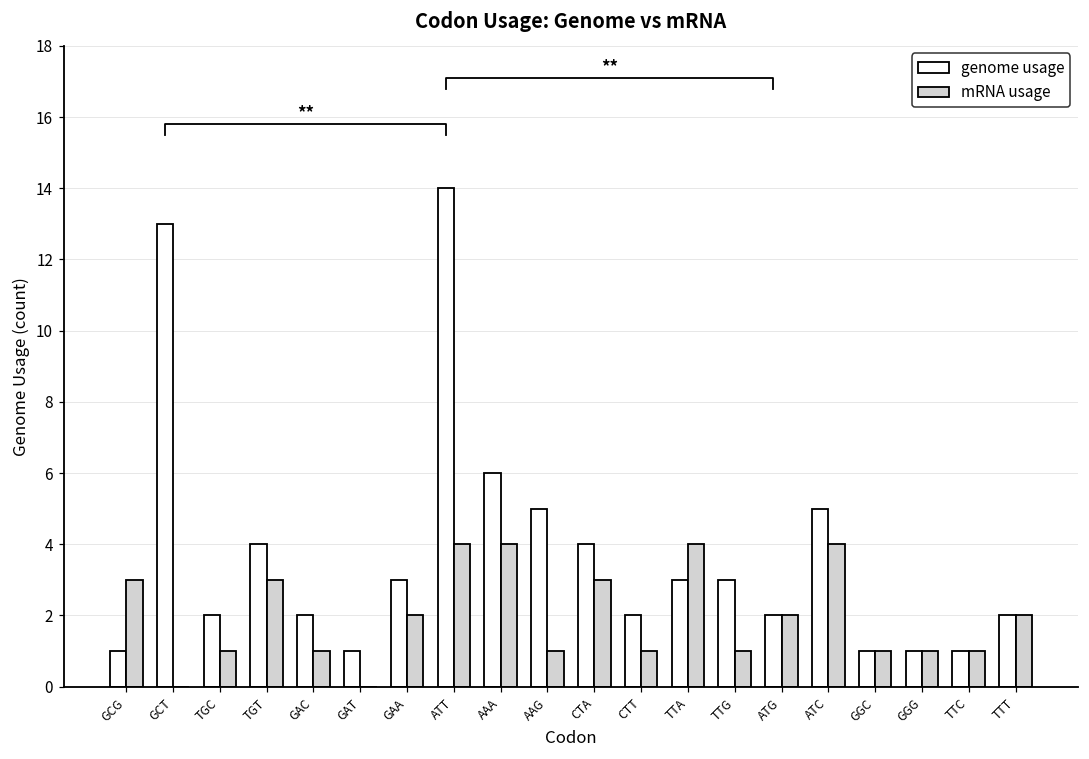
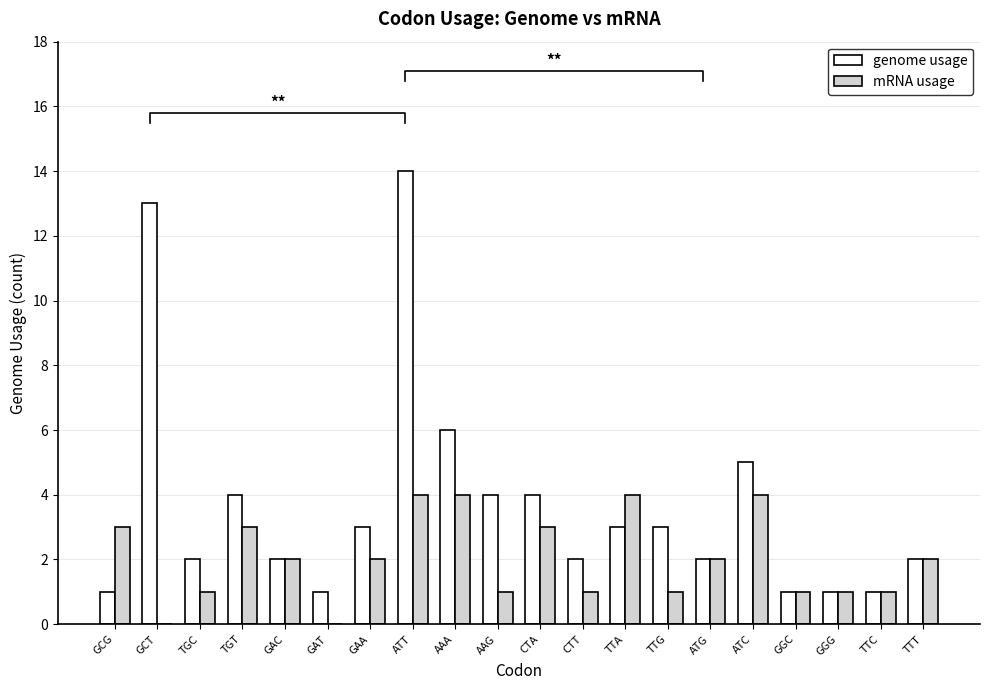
mRNA usage, GAC: 1 -> 2
genome usage, AAG: 5 -> 4
